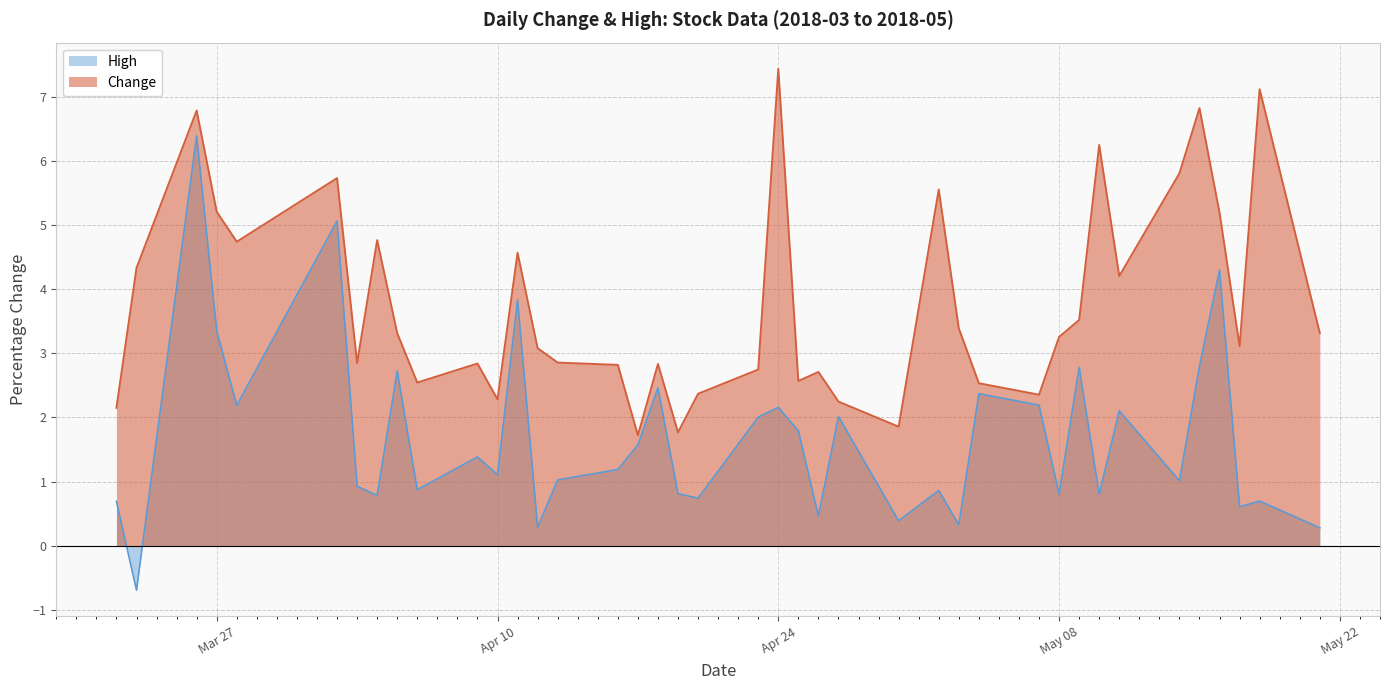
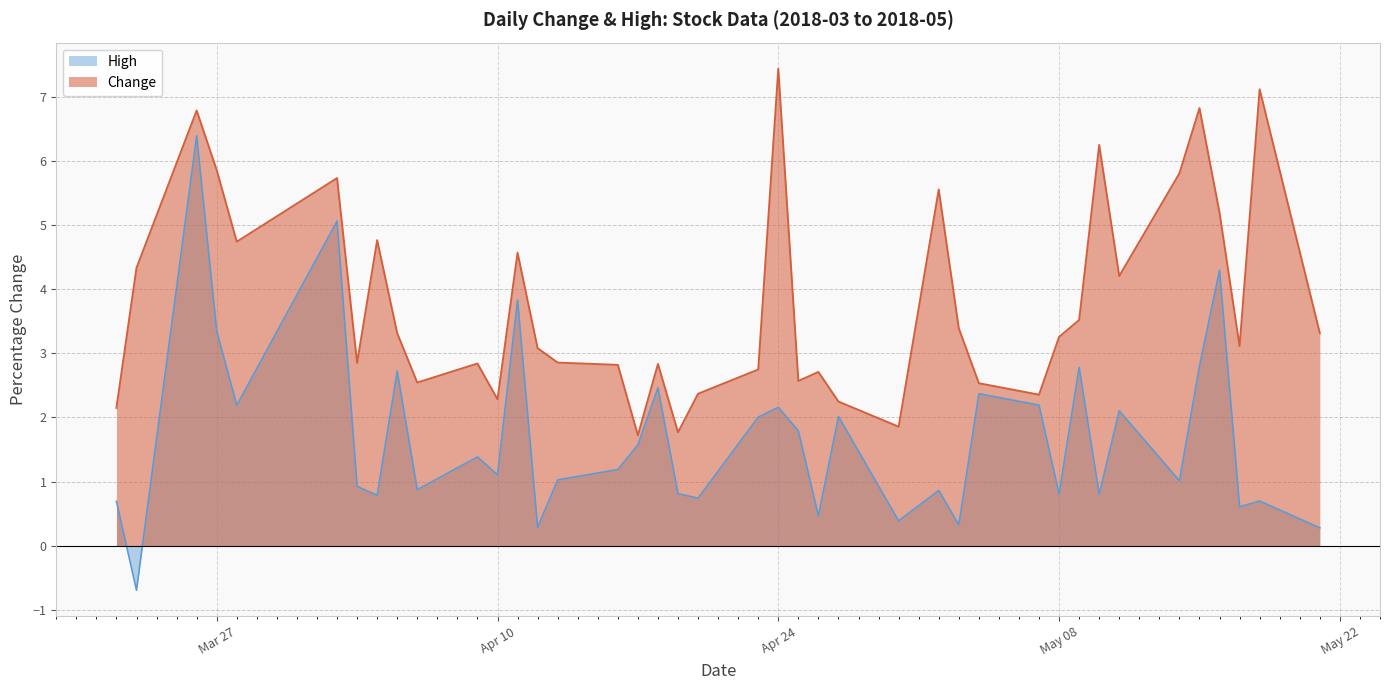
Change, Mar 27: 5.2 -> 5.9
